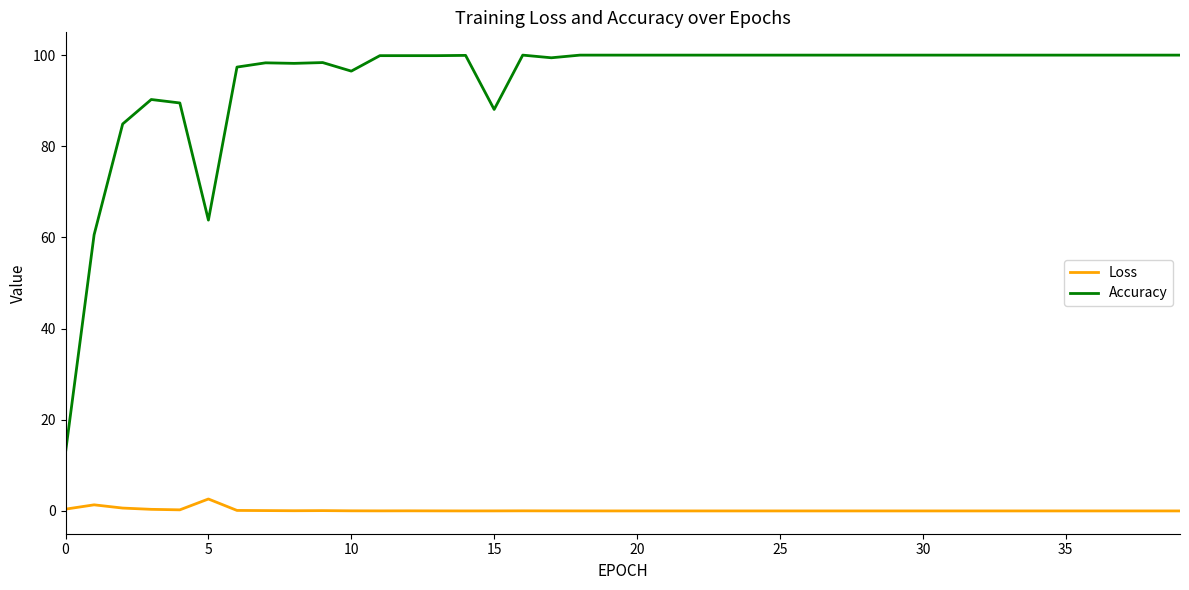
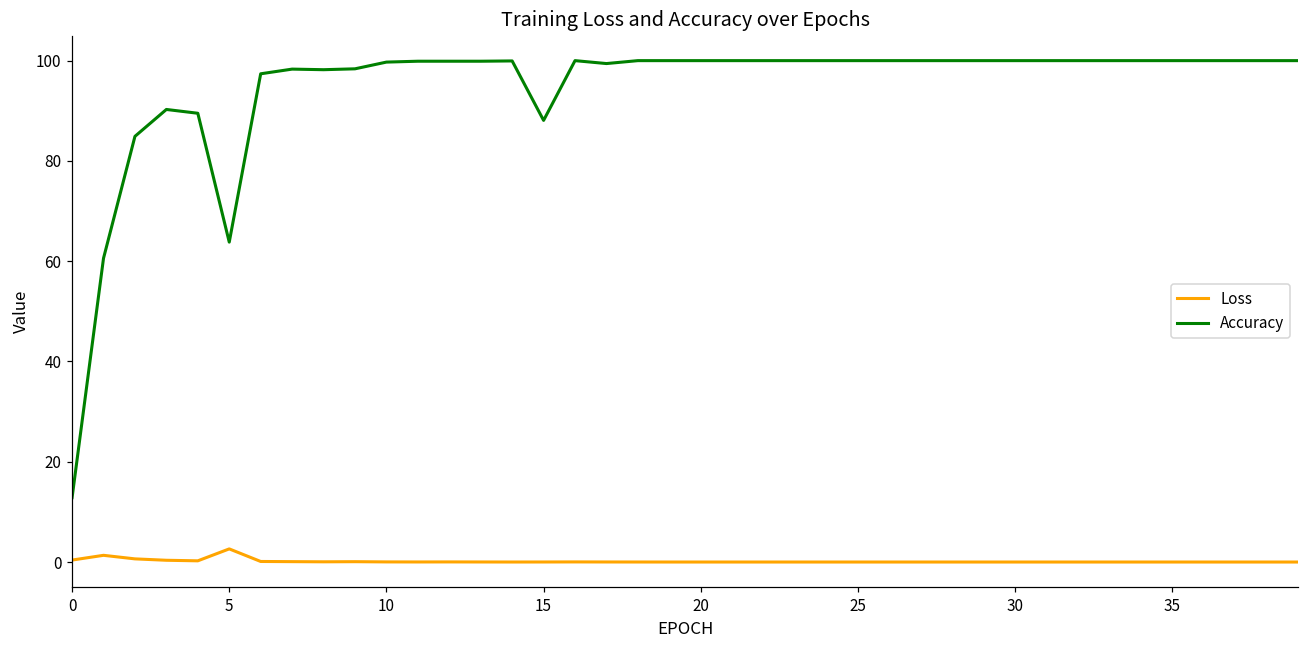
Accuracy, 10: 96 -> 100
